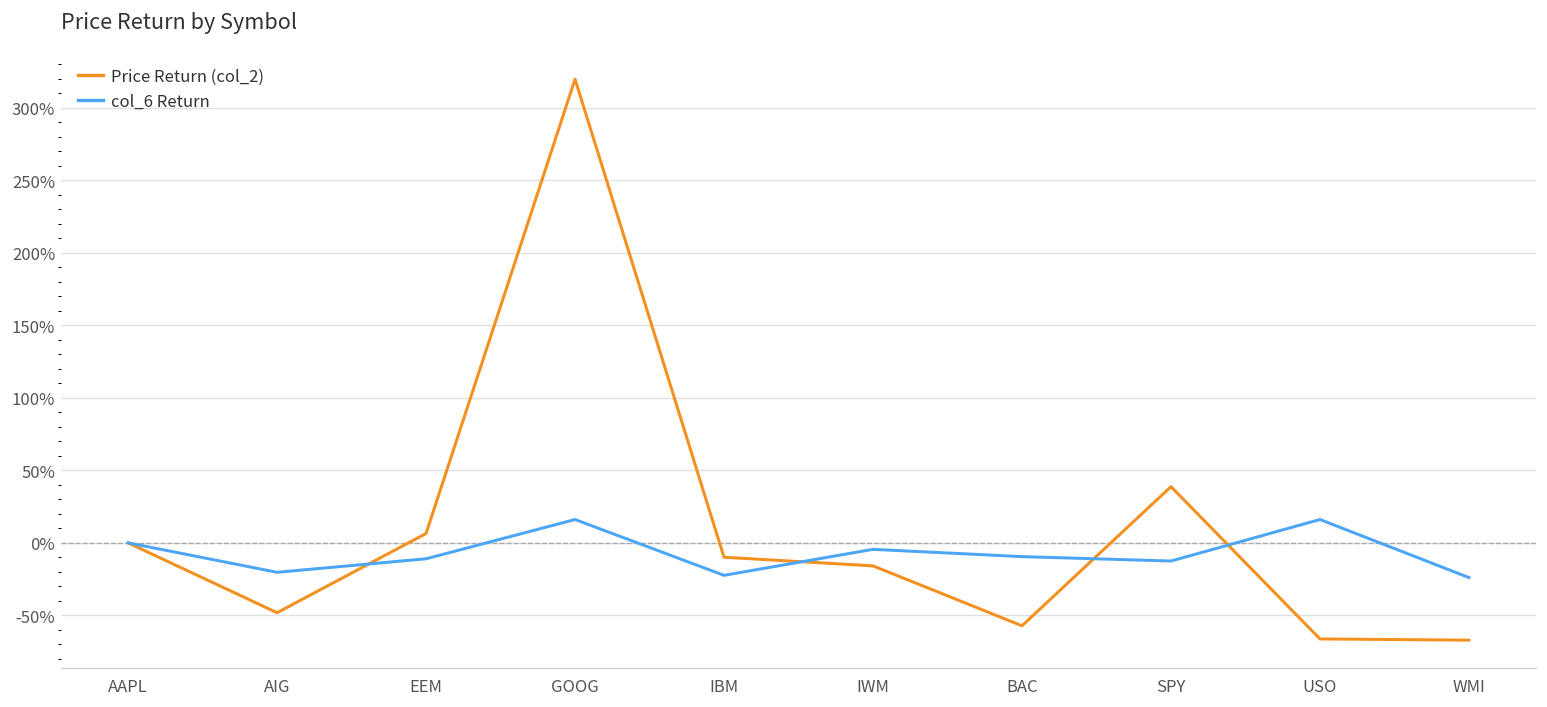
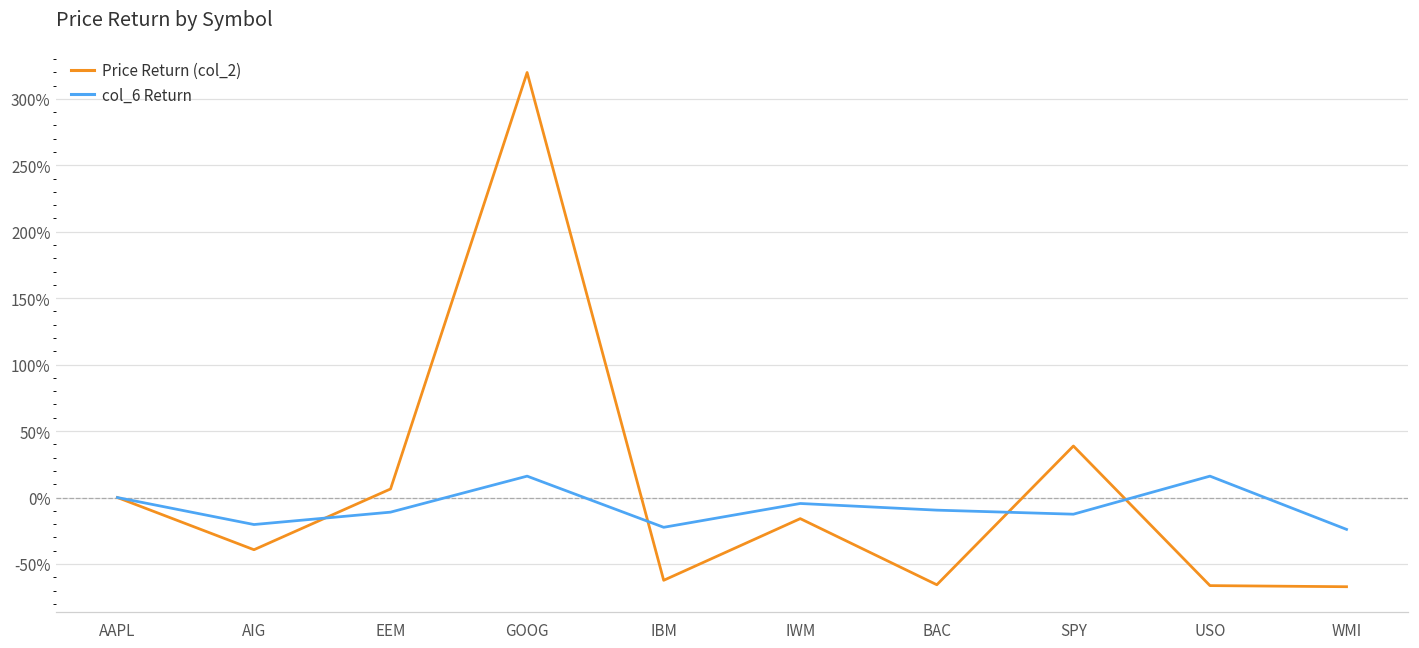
Price Return (col_2), AIG: -48% -> -39%
Price Return (col_2), IBM: -10% -> -62%
Price Return (col_2), BAC: -57% -> -66%
